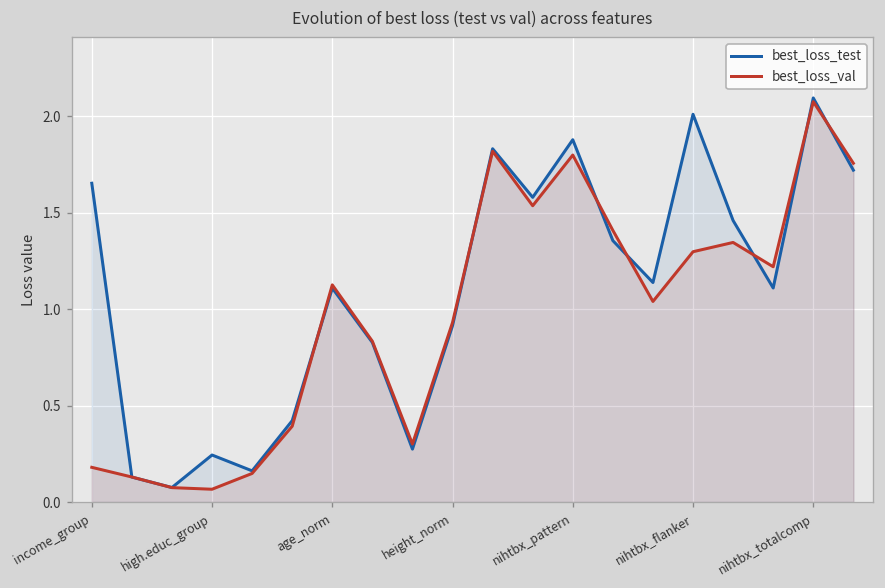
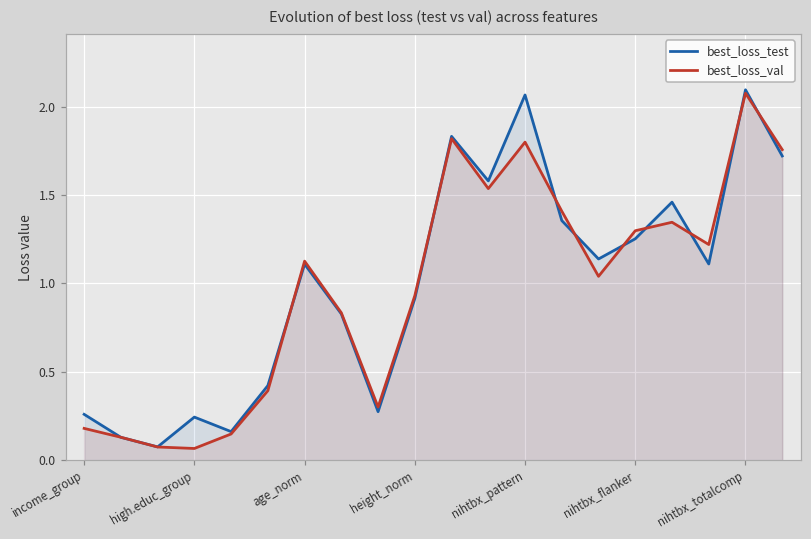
best_loss_test, income_group: 1.65 -> 0.26
best_loss_test, nihtbx_pattern: 1.88 -> 2.07
best_loss_test, nihtbx_flanker: 2.01 -> 1.25
